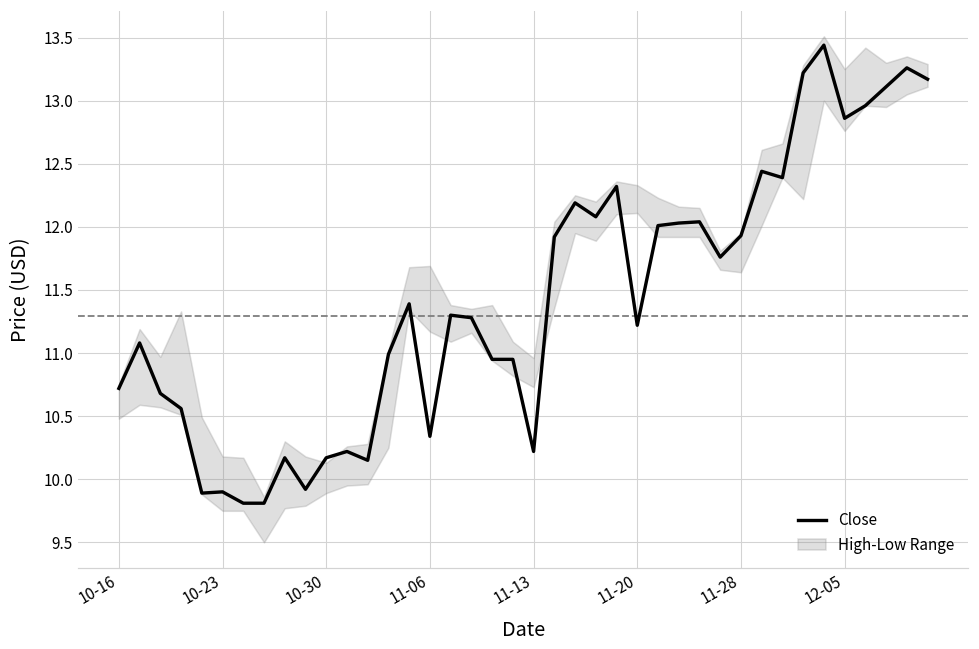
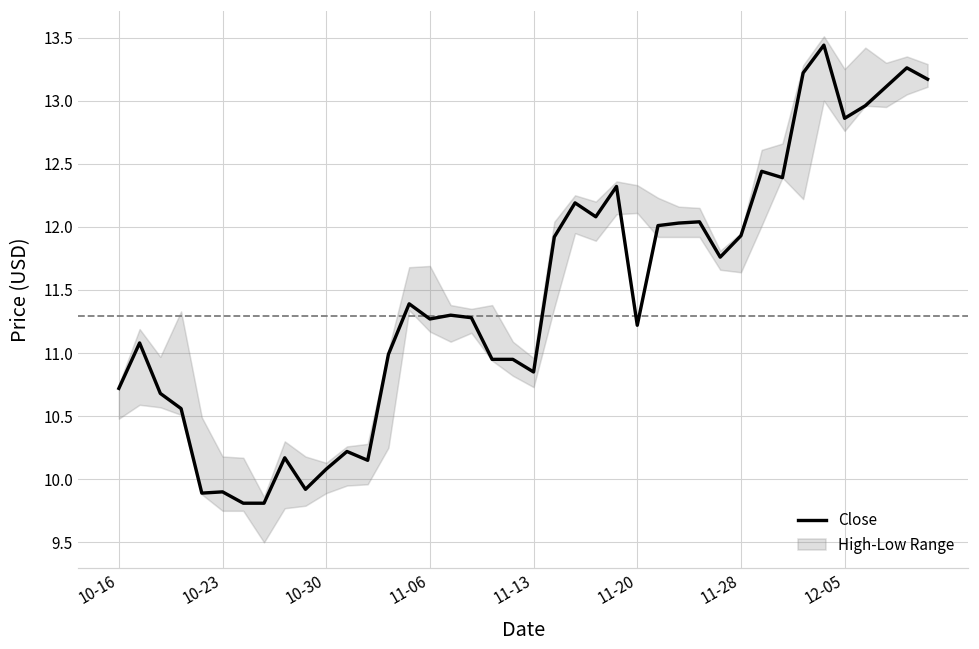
Close, 10-30: 10.17 -> 10.08
Close, 11-06: 10.34 -> 11.27
Close, 11-13: 10.22 -> 10.85
